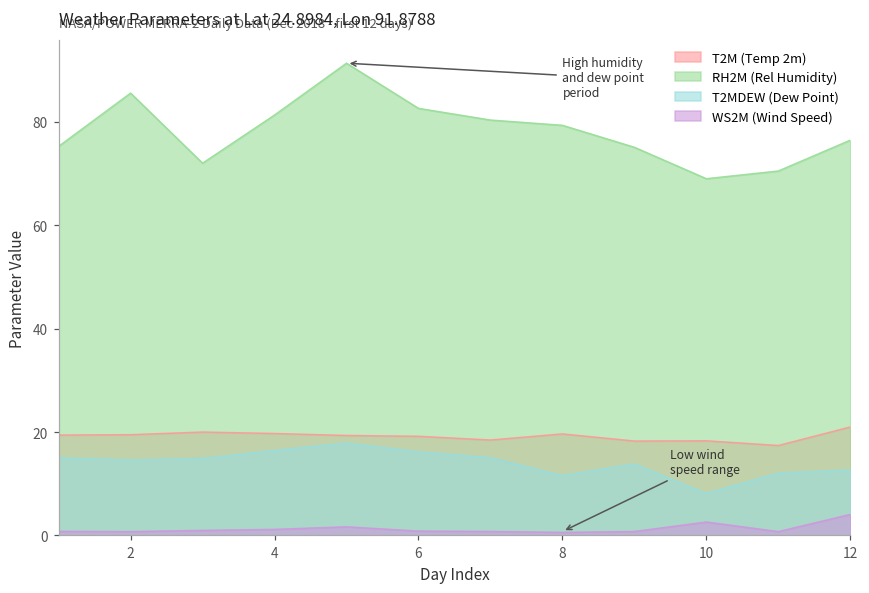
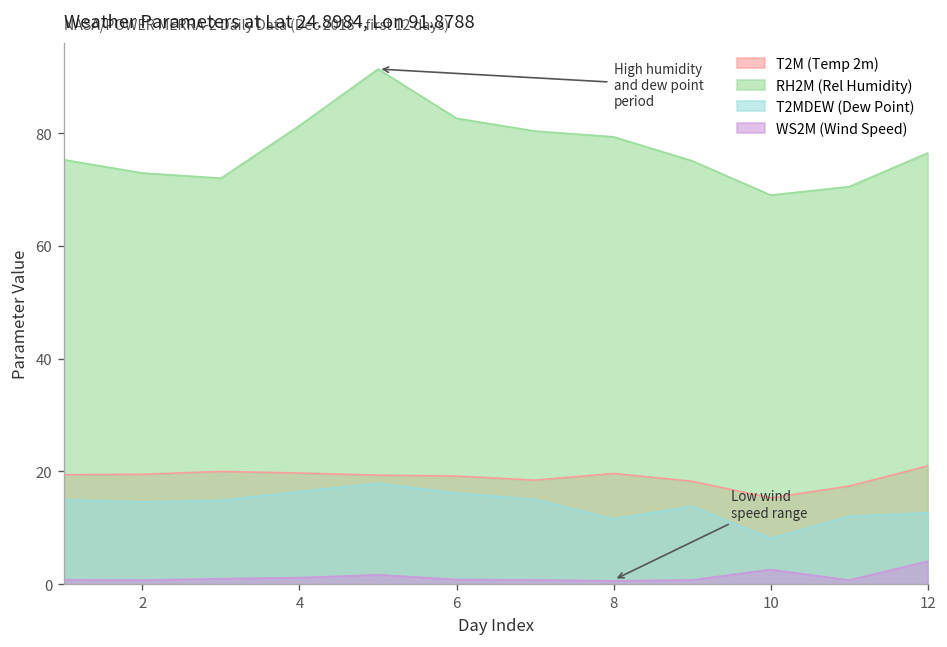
RH2M (Rel Humidity), 2: 86 -> 73
T2M (Temp 2m), 10: 18 -> 15
